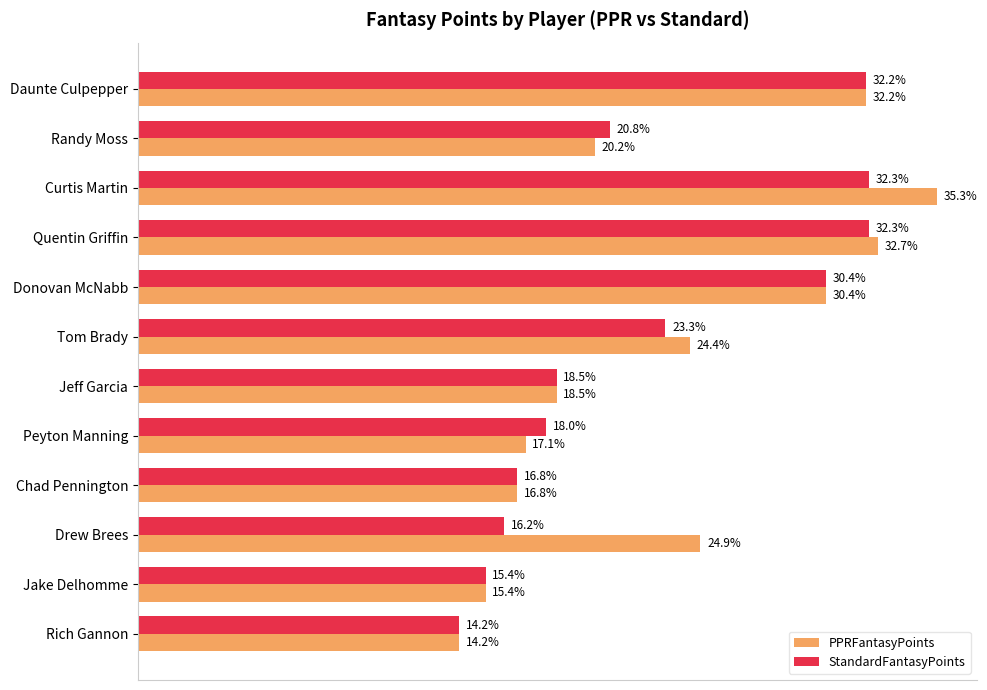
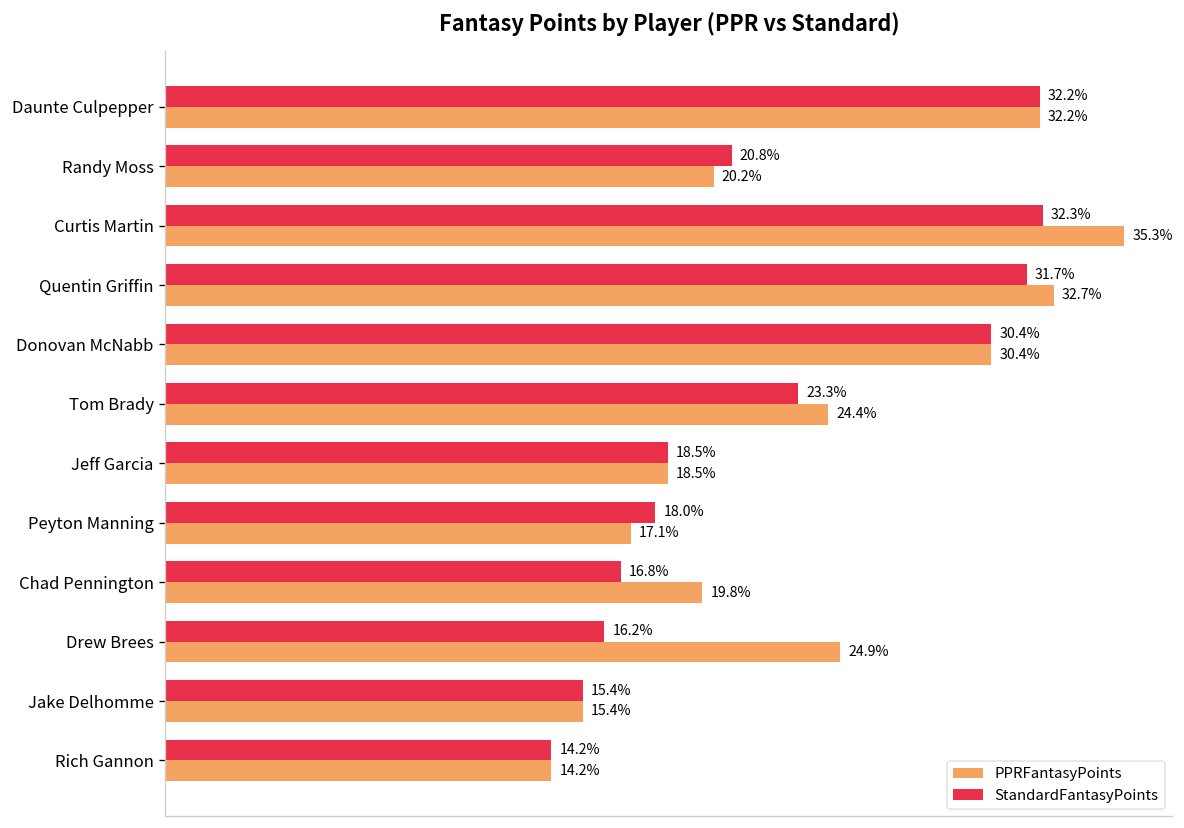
StandardFantasyPoints, Quentin Griffin: 32.3% -> 31.7%
PPRFantasyPoints, Chad Pennington: 16.8% -> 19.8%
